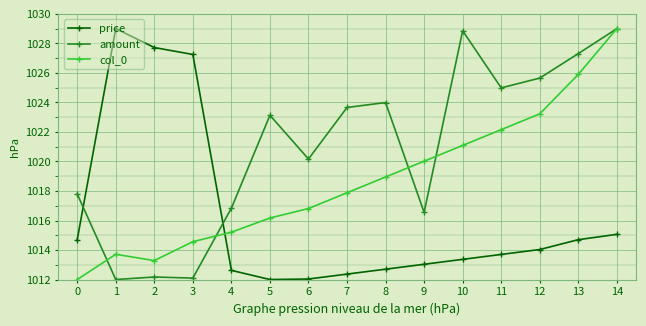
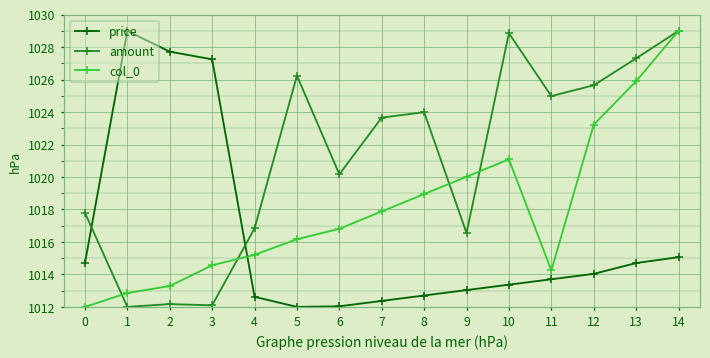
col_0, 1: 1013.7 -> 1012.9
amount, 5: 1023.1 -> 1026.2
col_0, 11: 1022.2 -> 1014.2
